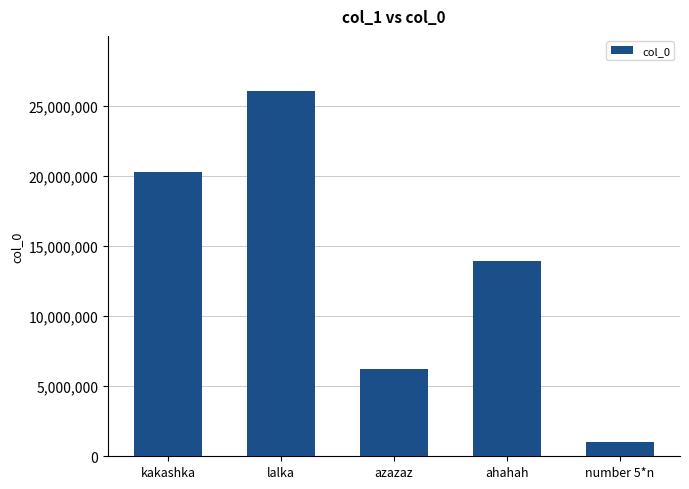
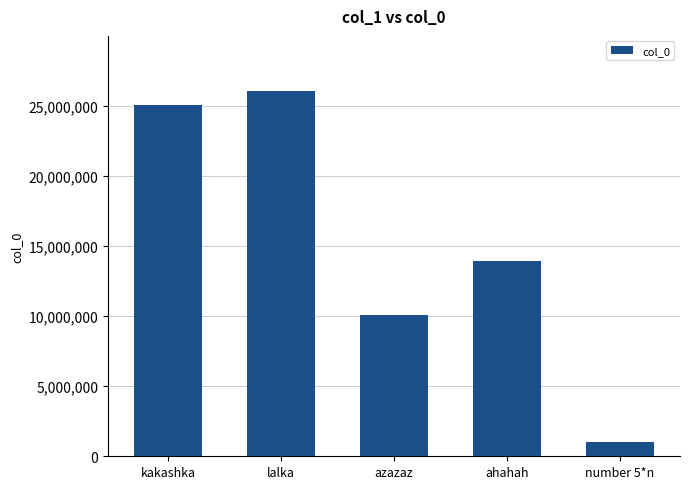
kakashka: 20,300,000 -> 25,100,000
azazaz: 6,200,000 -> 10,100,000
